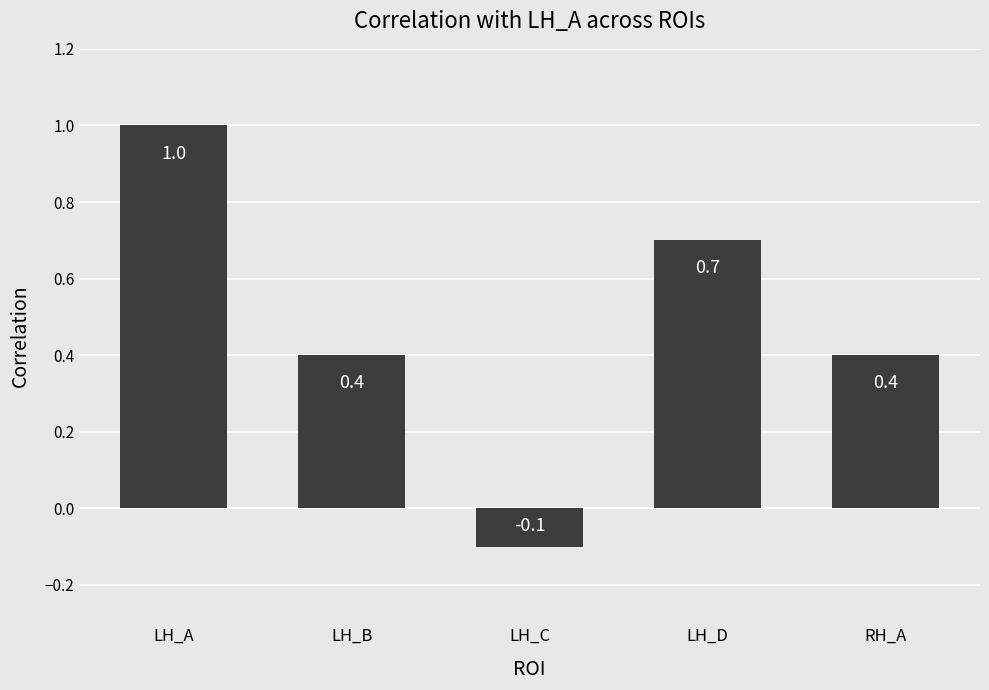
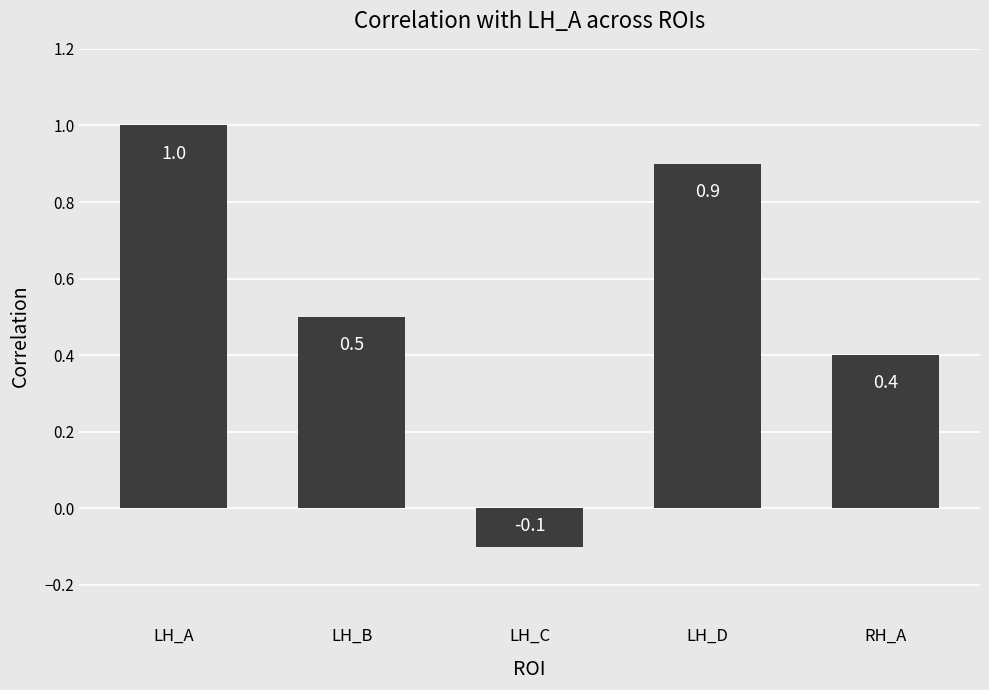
LH_B: 0.4 -> 0.5
LH_D: 0.7 -> 0.9
